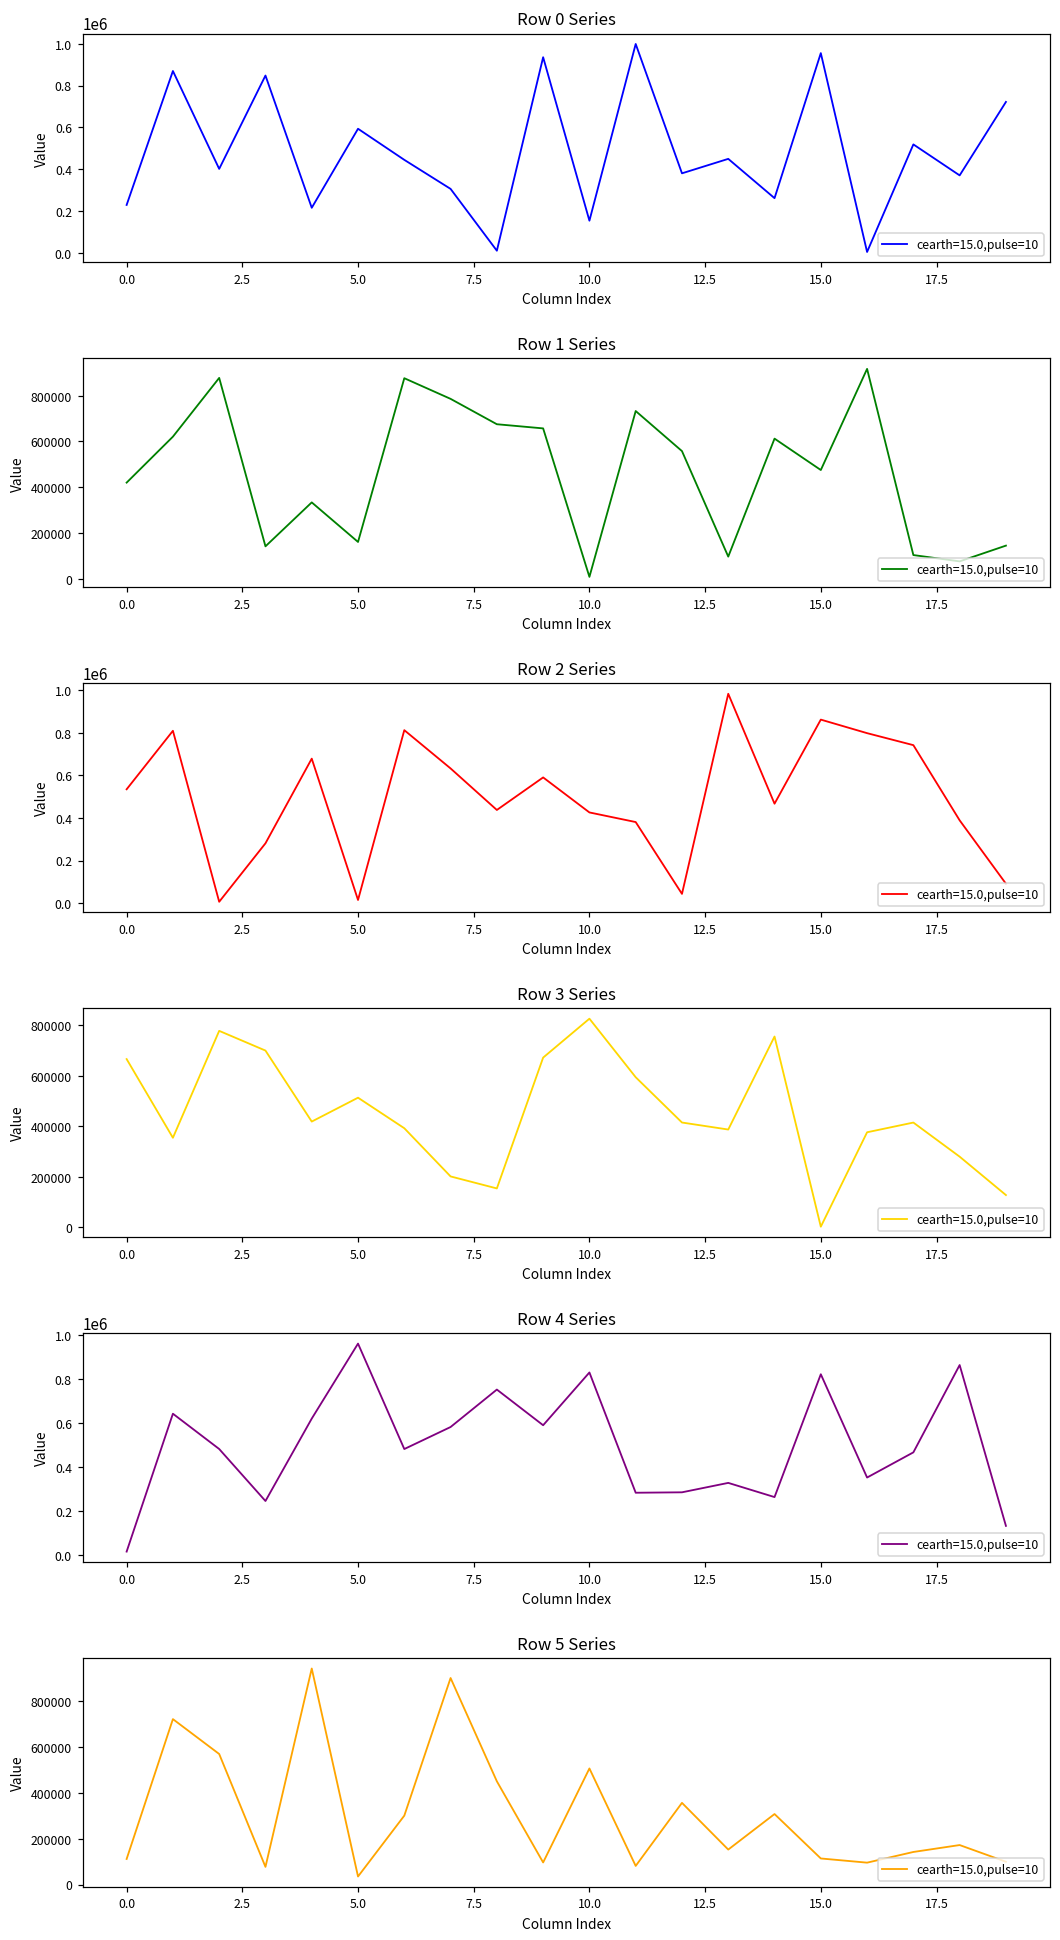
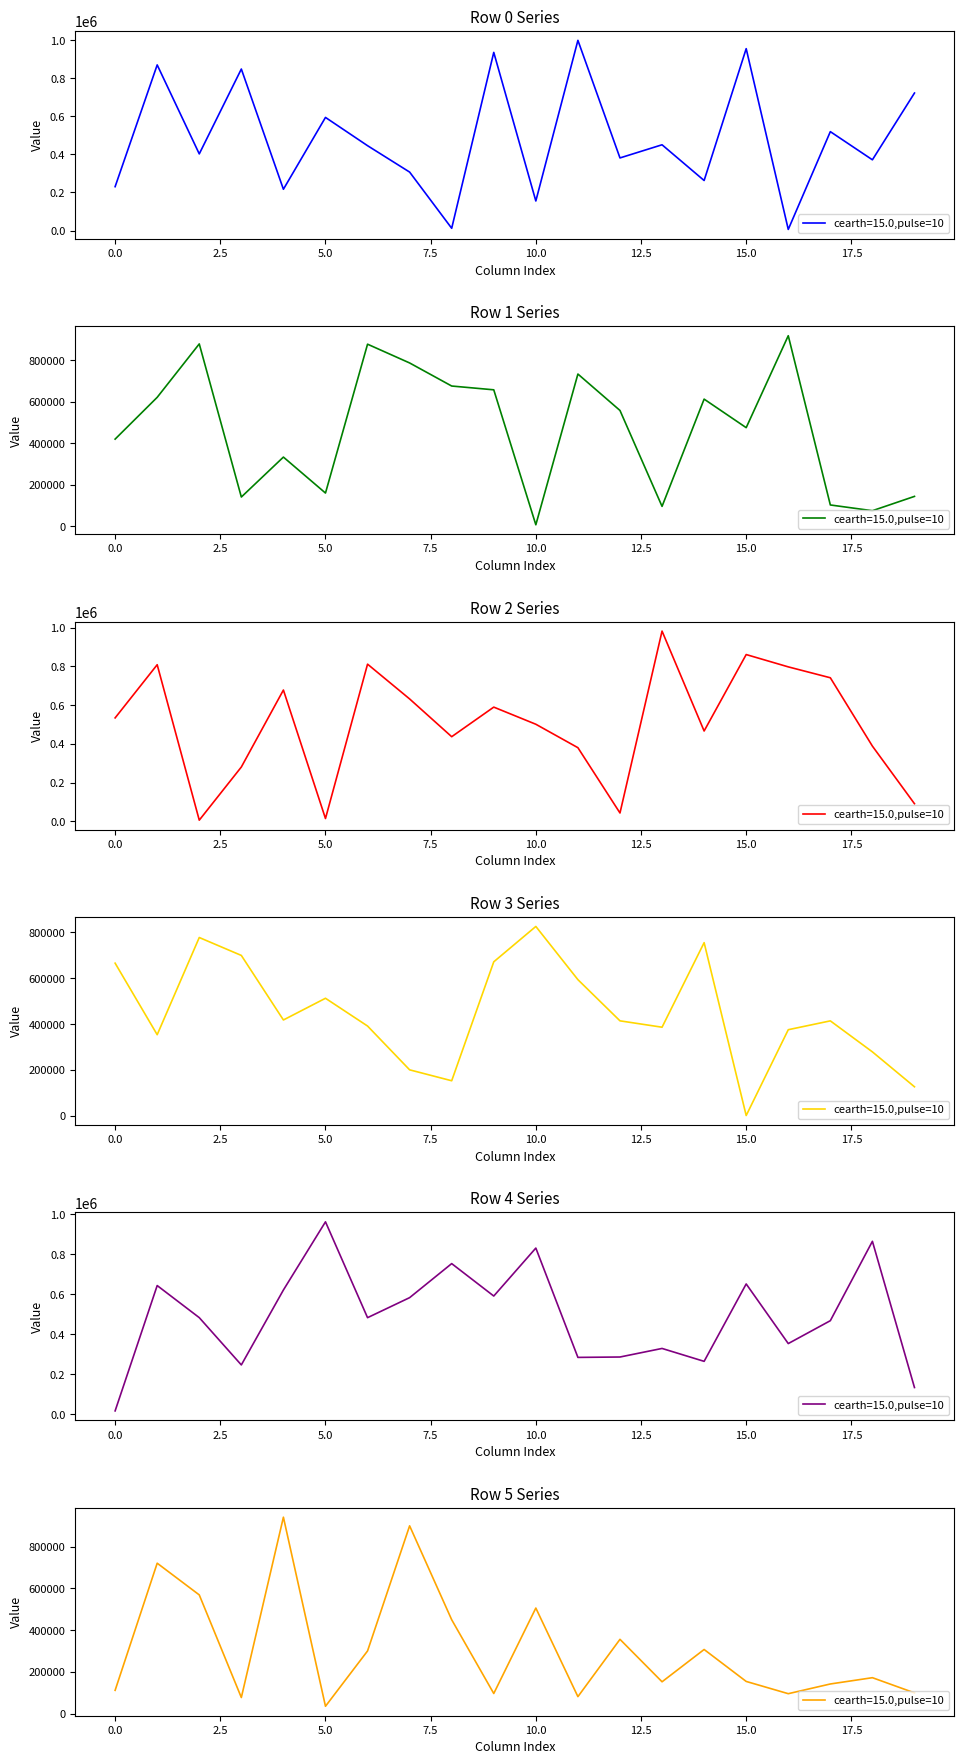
Row 2 Series, 10.0: 430000 -> 500000
Row 4 Series, 15.0: 820000 -> 650000
Row 5 Series, 15.0: 110000 -> 150000
